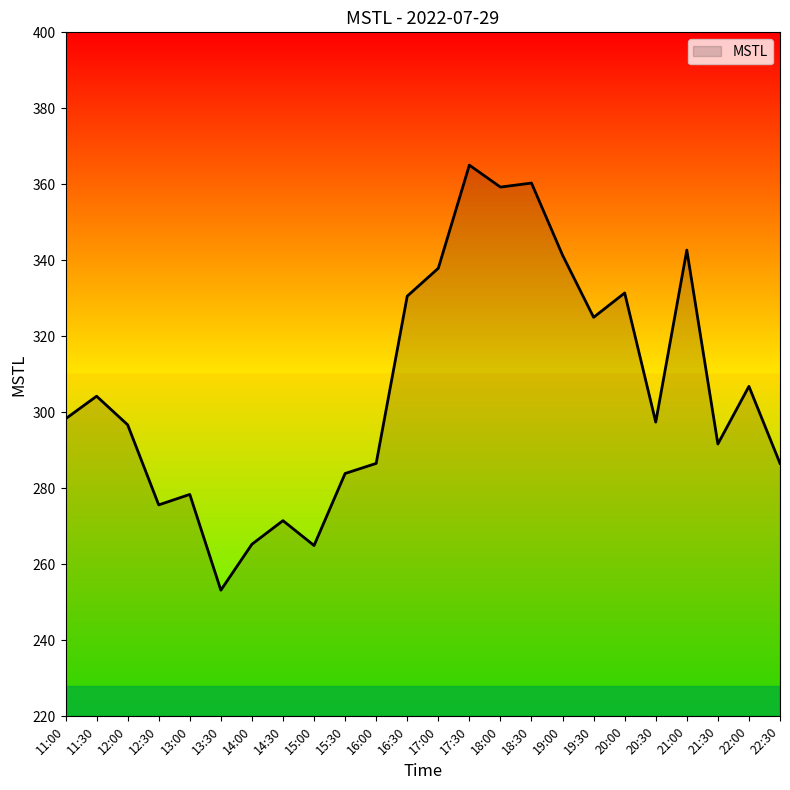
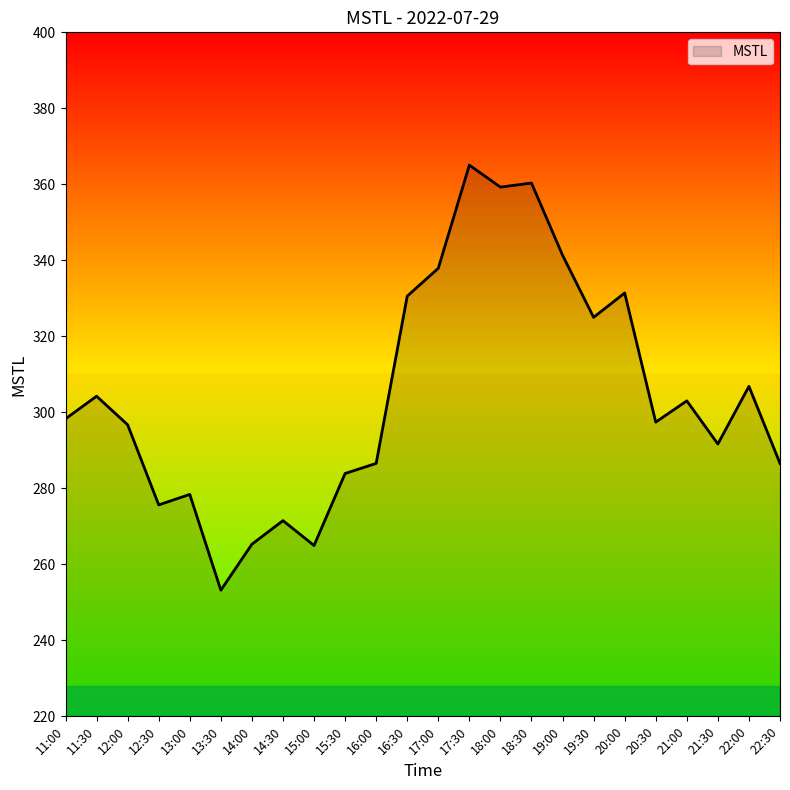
21:00: 343 -> 303
